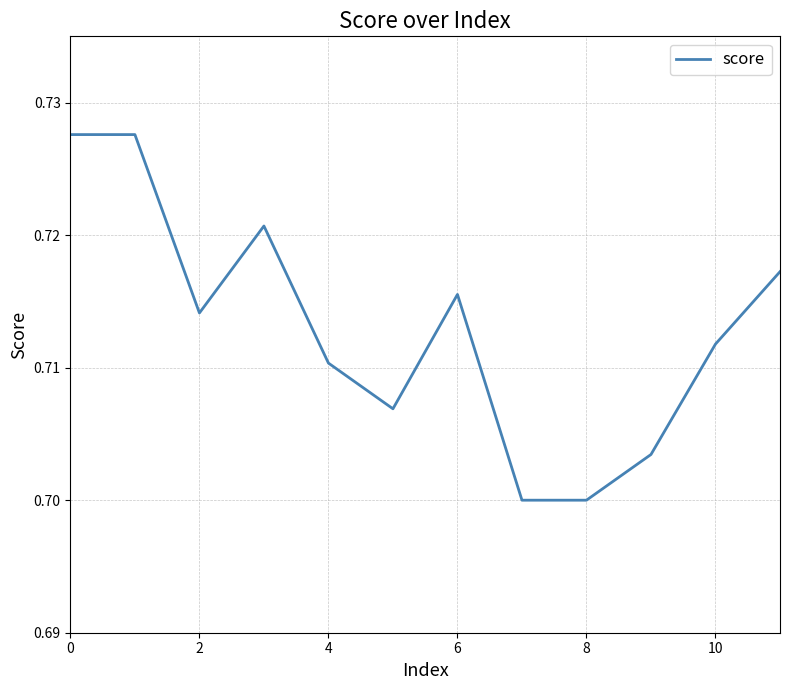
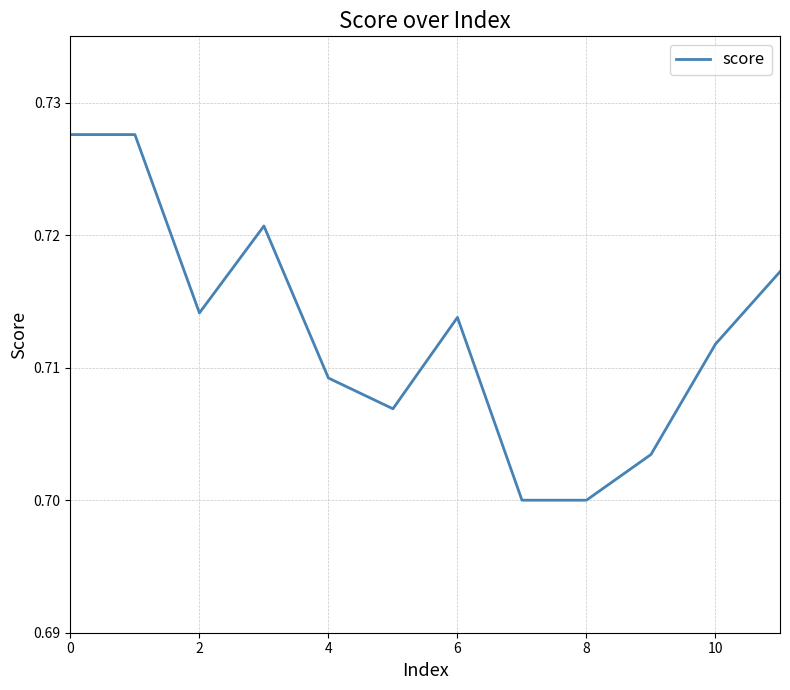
4: 0.7103 -> 0.7092
6: 0.7155 -> 0.7138
